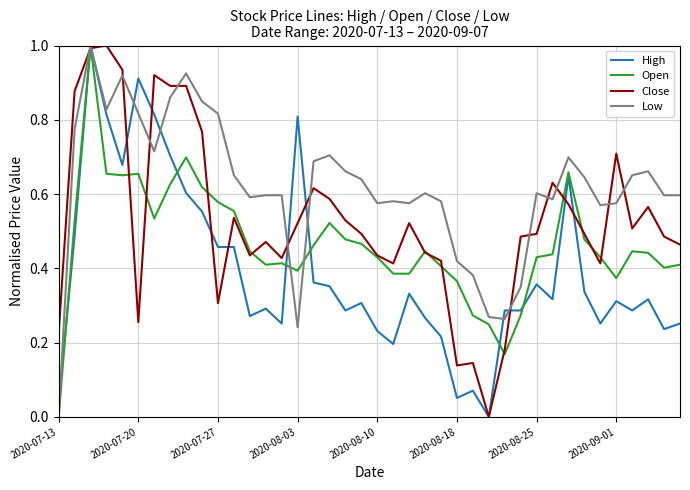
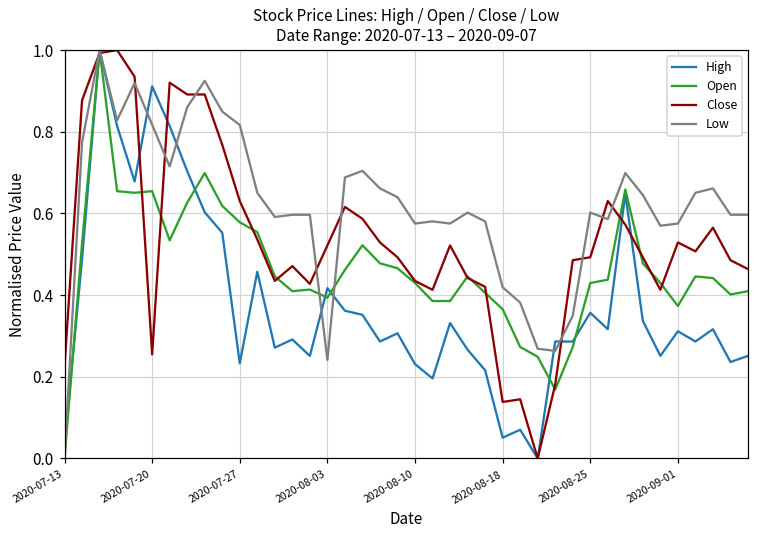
High, 2020-07-27: 0.46 -> 0.23
Close, 2020-07-27: 0.31 -> 0.63
High, 2020-08-03: 0.81 -> 0.42
Close, 2020-09-01: 0.71 -> 0.53
